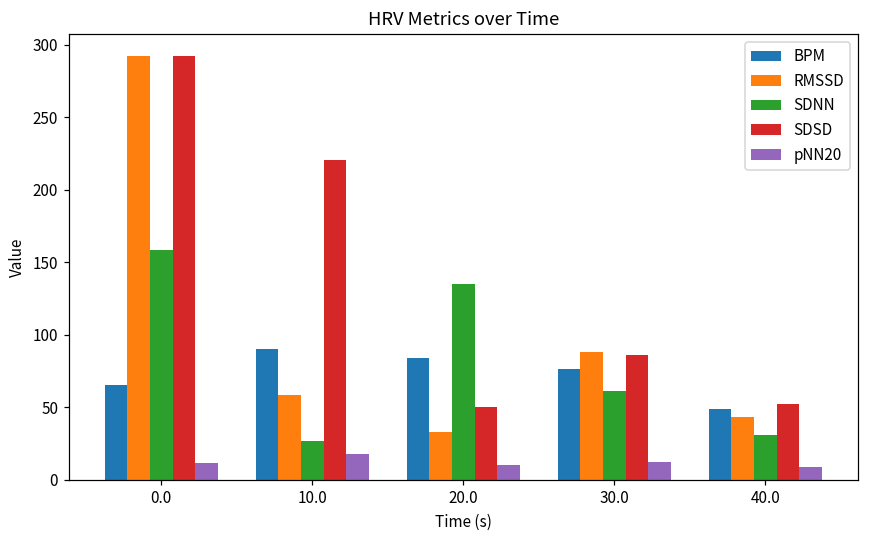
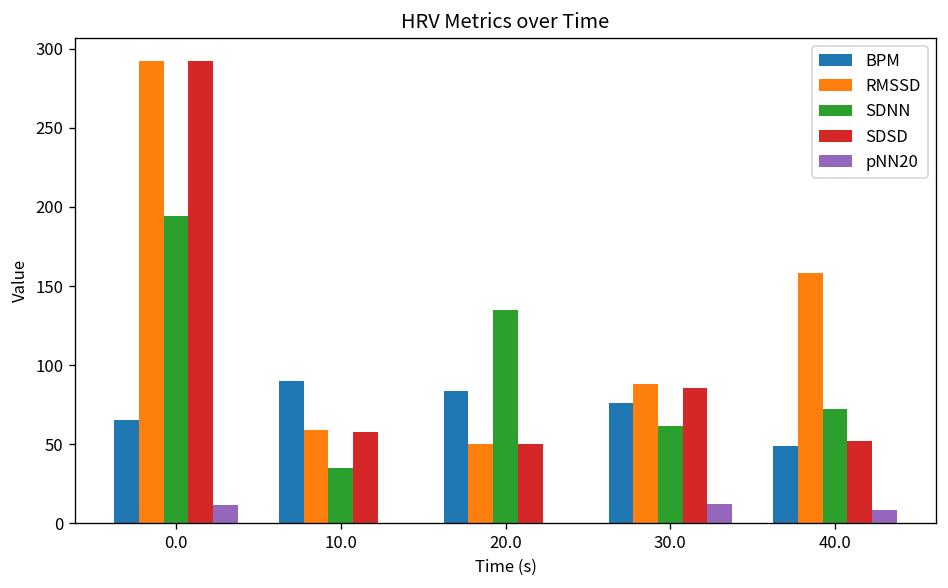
SDNN, 0.0: 158 -> 194
SDNN, 10.0: 27 -> 35
SDSD, 10.0: 220 -> 58
pNN20, 10.0: 17 -> 0
RMSSD, 20.0: 33 -> 50
pNN20, 20.0: 10 -> 0
RMSSD, 40.0: 43 -> 158
SDNN, 40.0: 31 -> 72
